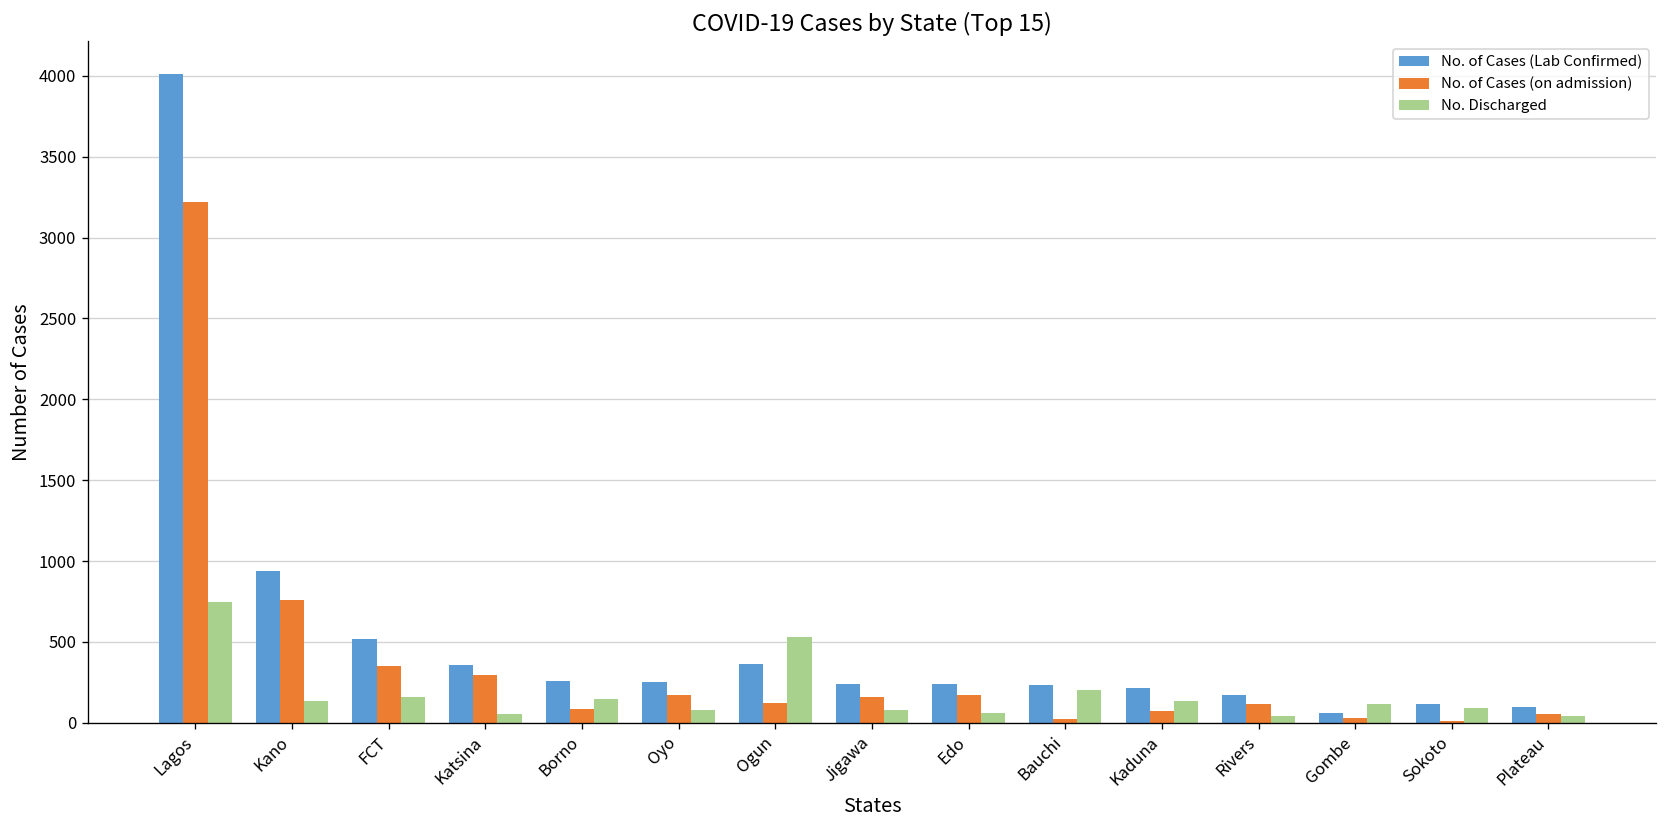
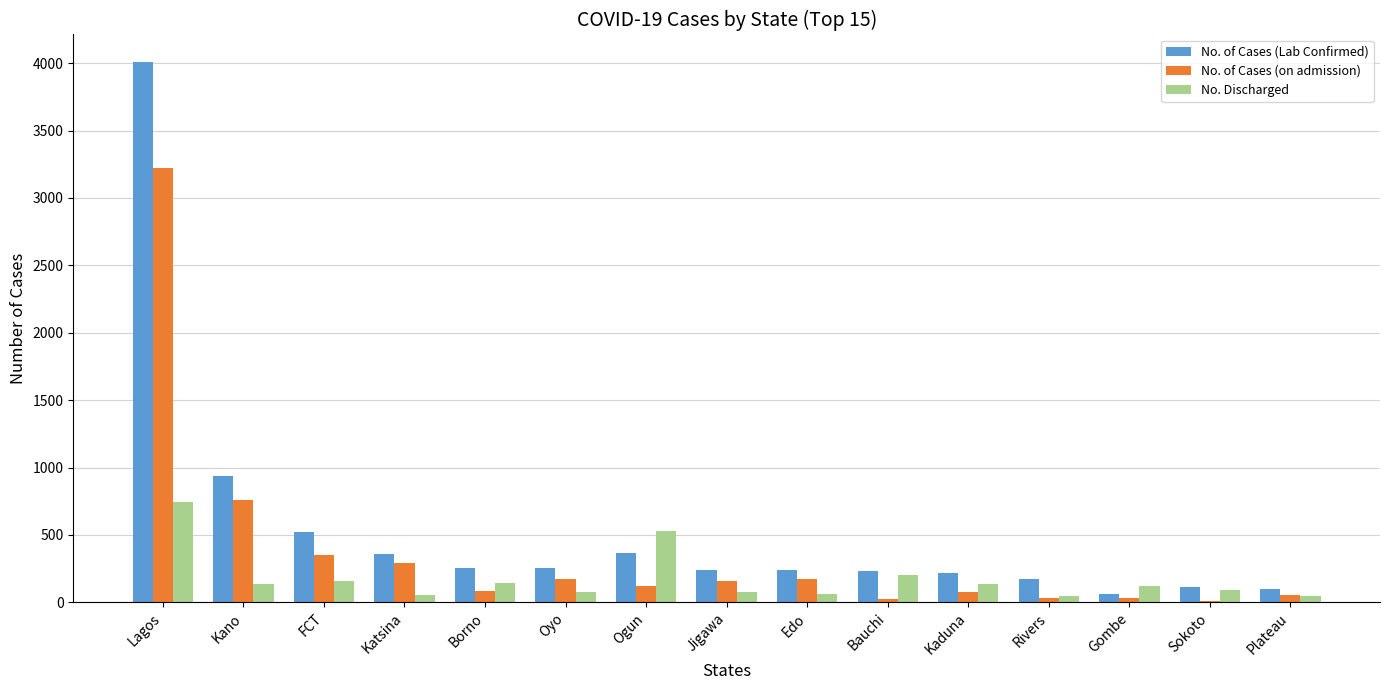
No. of Cases (on admission), Rivers: 120 -> 30
